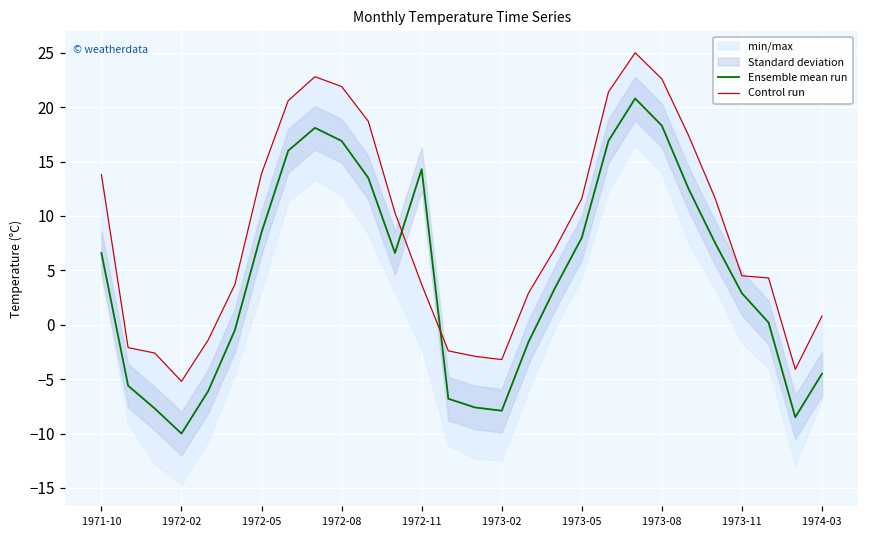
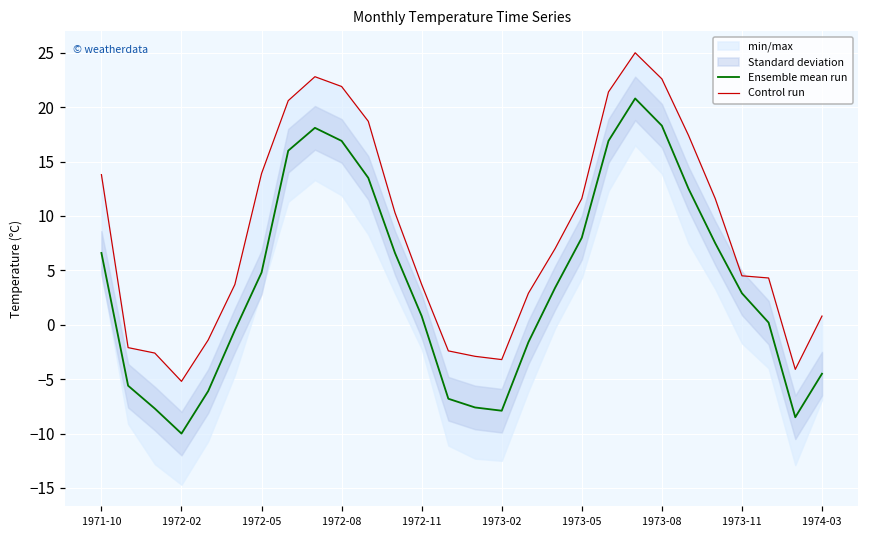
Ensemble mean run, 1972-05: 9 -> 5
Ensemble mean run, 1972-11: 14 -> 1
